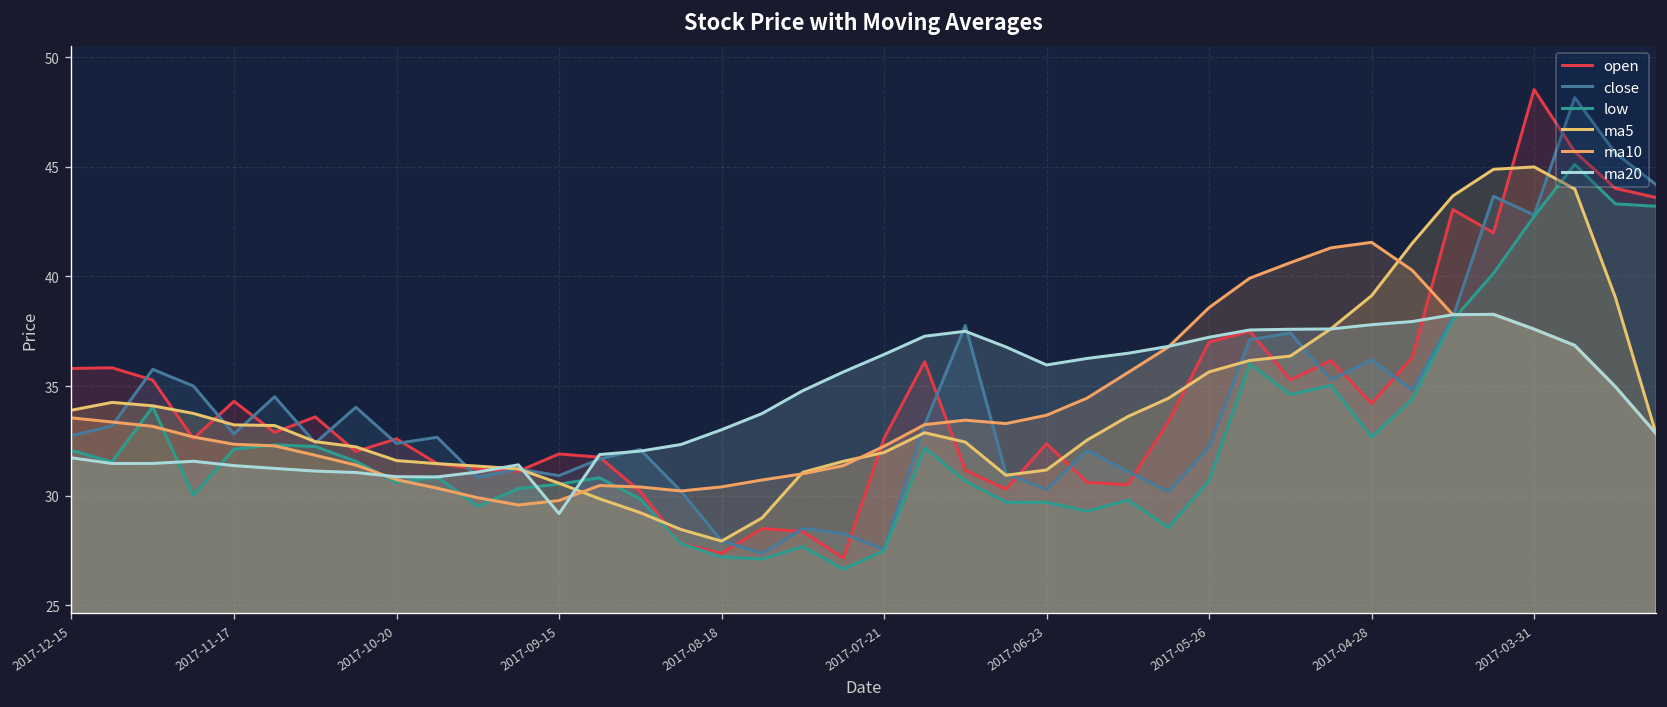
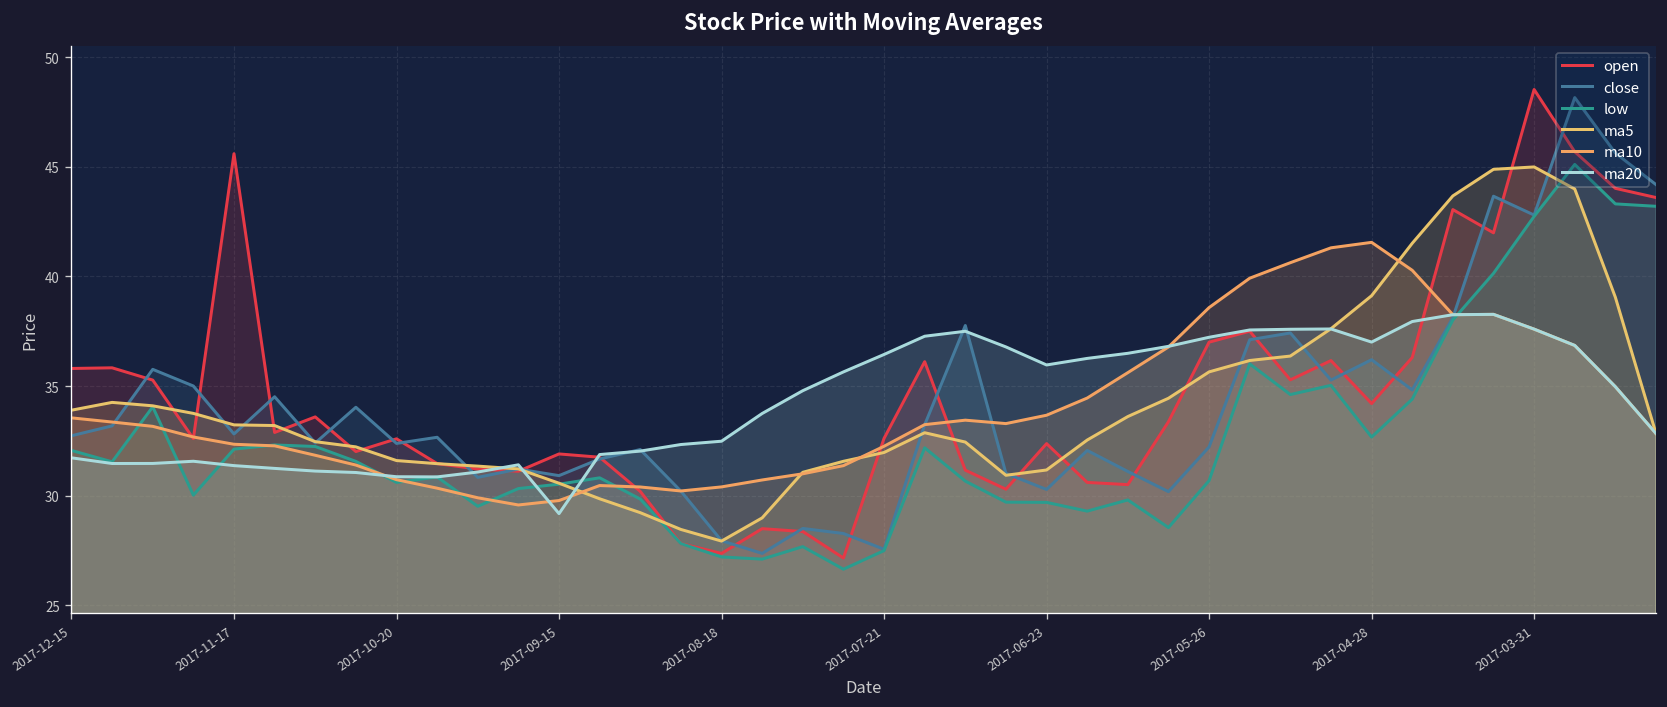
open, 2017-11-17: 34.3 -> 45.6
ma20, 2017-08-18: 33.0 -> 32.5
ma20, 2017-04-28: 37.8 -> 37.0
